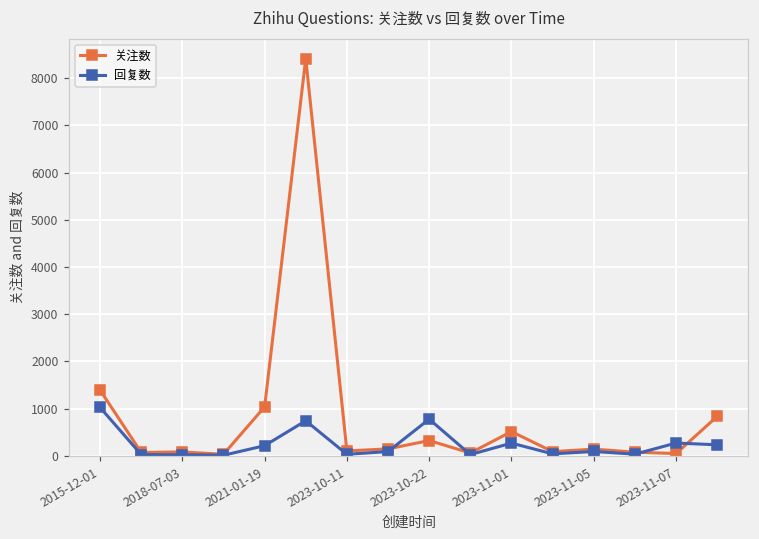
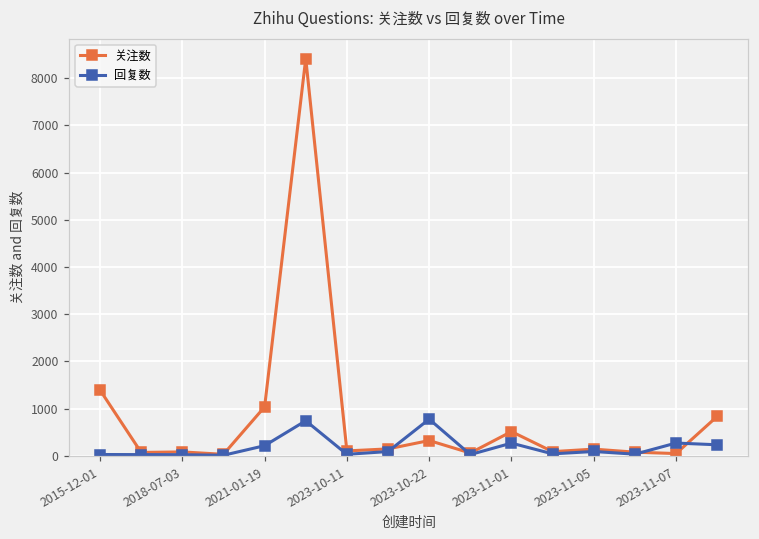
回复数, 2015-12-01: 1000 -> 0
